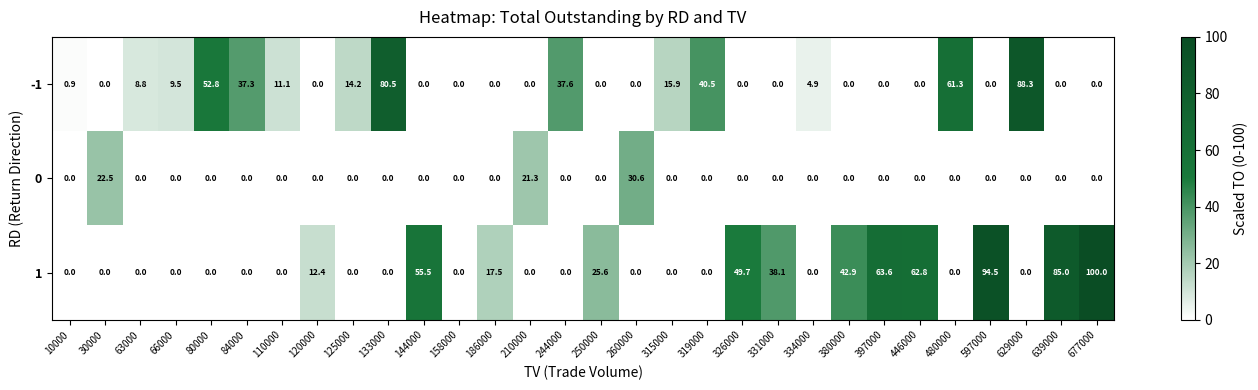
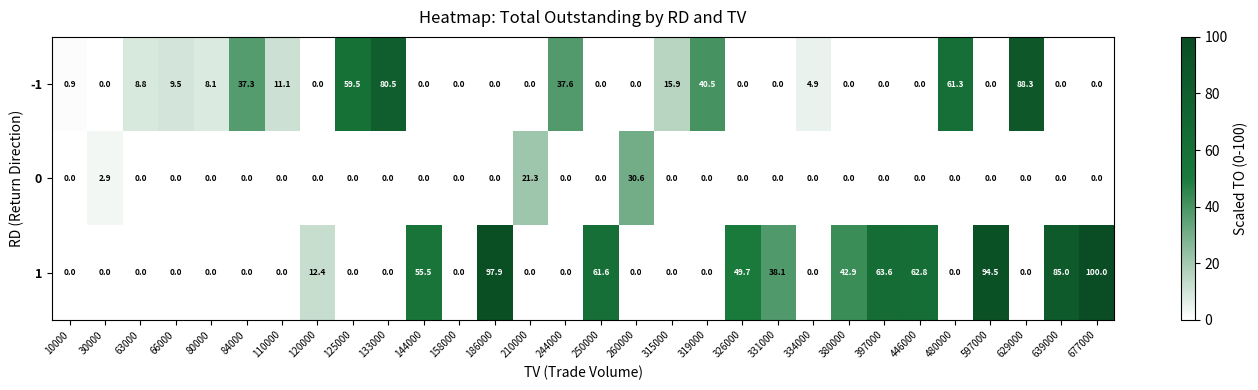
-1, 80000: 52.8 -> 8.1
-1, 125000: 14.2 -> 59.5
0, 30000: 22.5 -> 2.9
1, 186000: 17.5 -> 97.9
1, 250000: 25.6 -> 61.6
